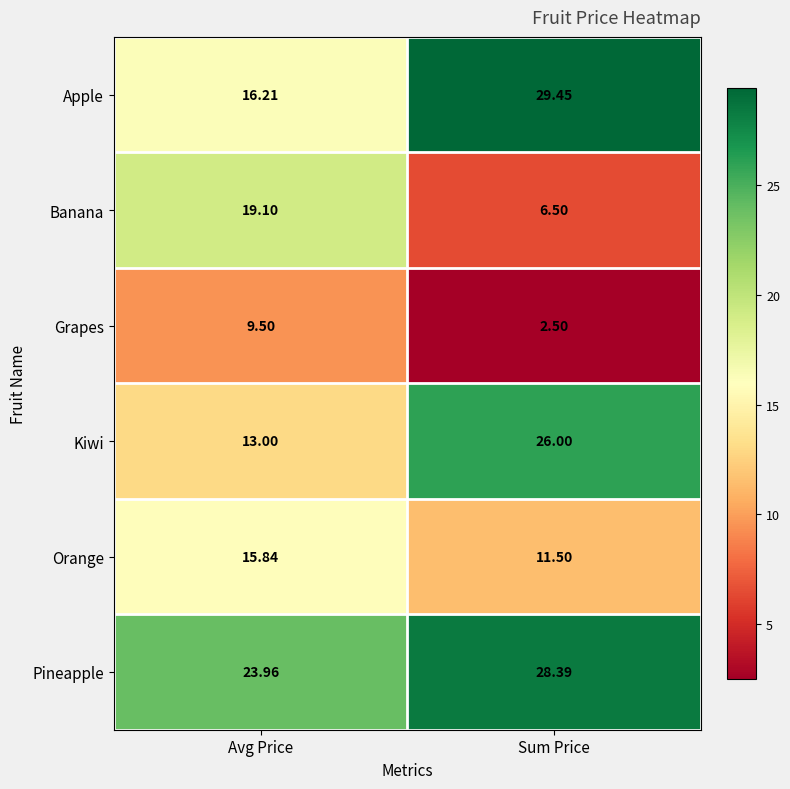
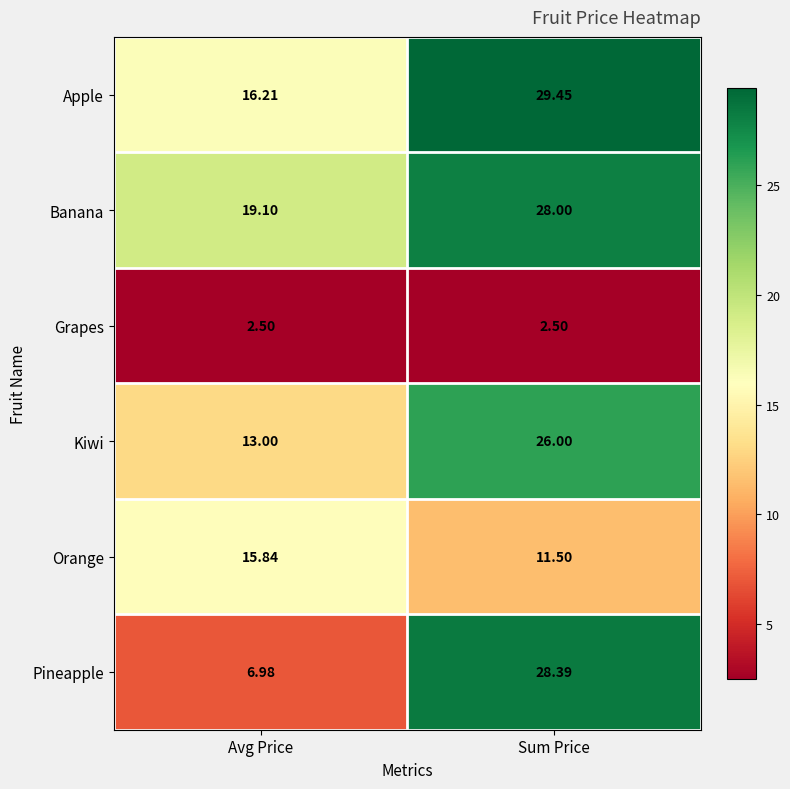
Banana, Sum Price: 6.50 -> 28.00
Grapes, Avg Price: 9.50 -> 2.50
Pineapple, Avg Price: 23.96 -> 6.98
